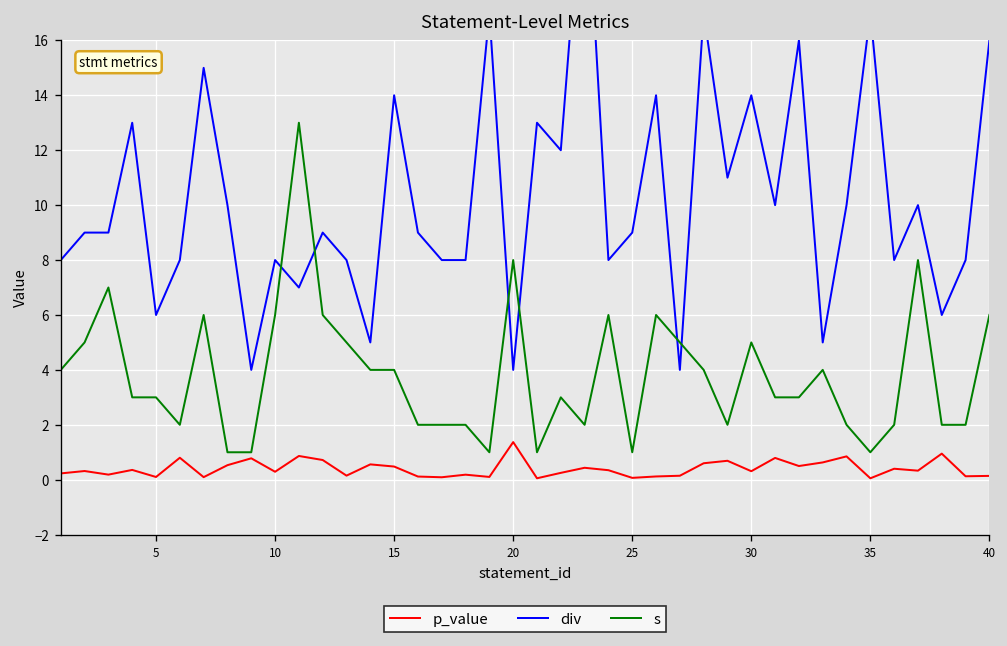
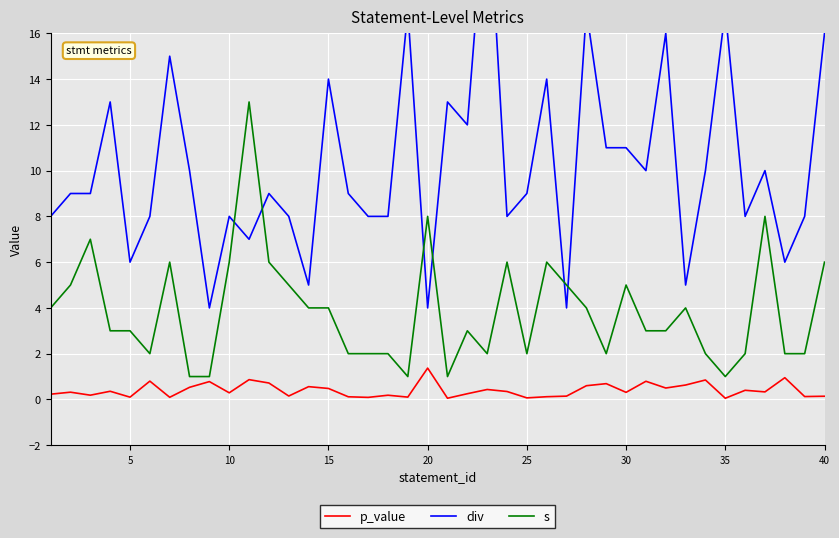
s, 25: 1 -> 2
div, 30: 14 -> 11
